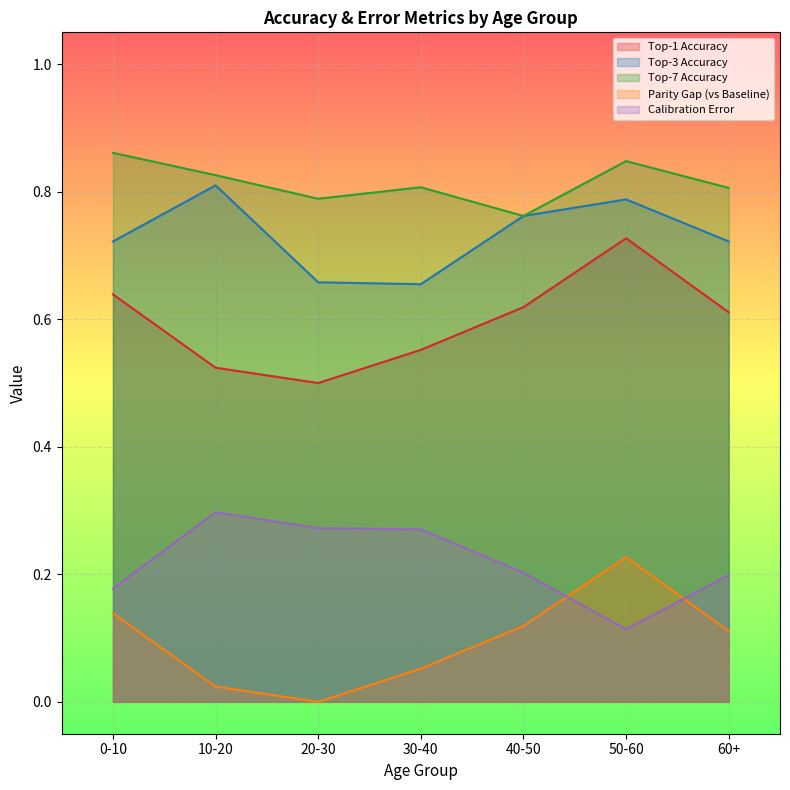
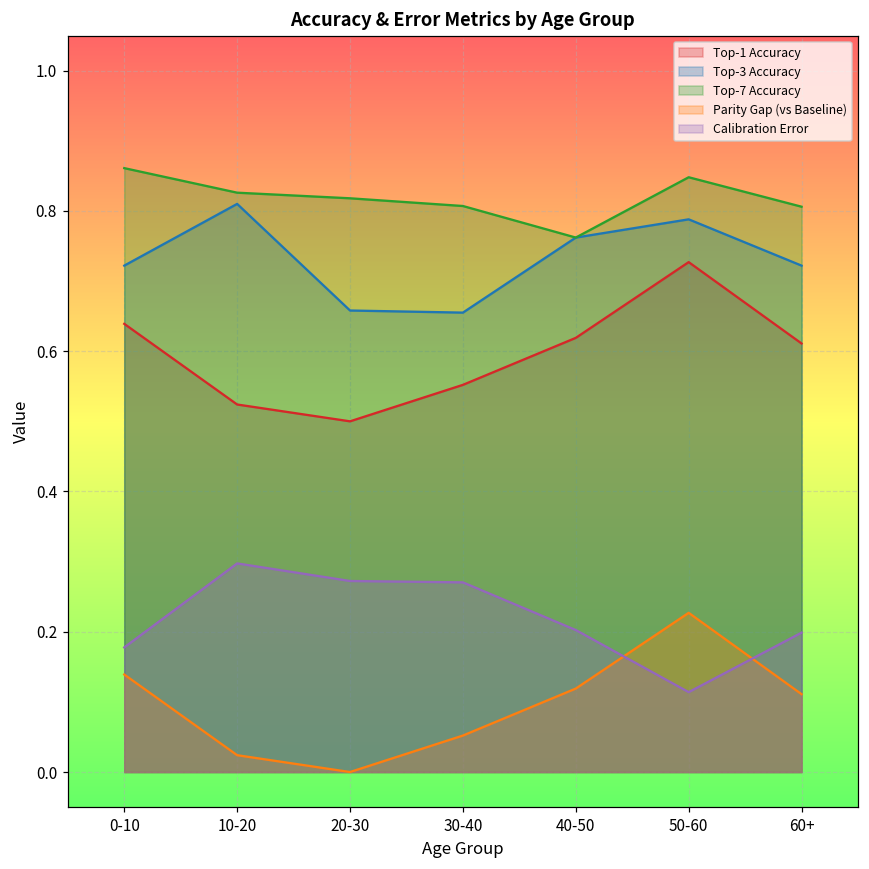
Top-7 Accuracy, 20-30: 0.79 -> 0.82
